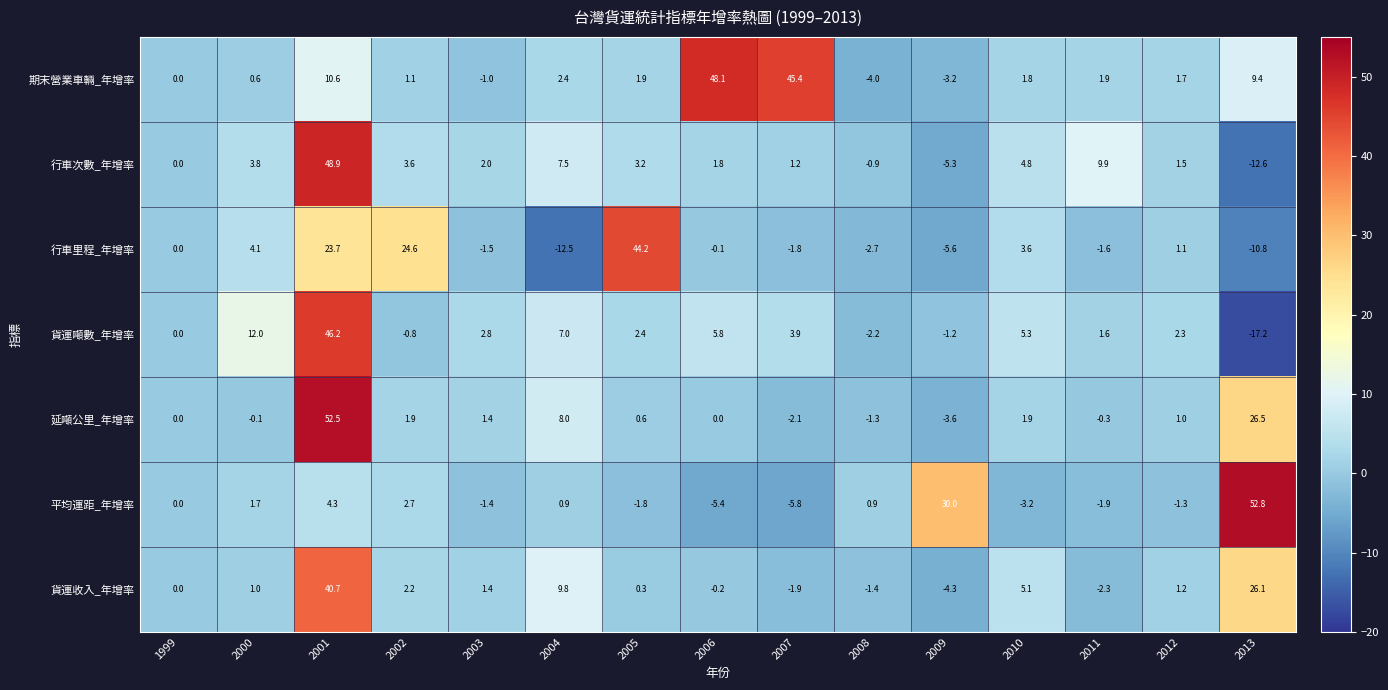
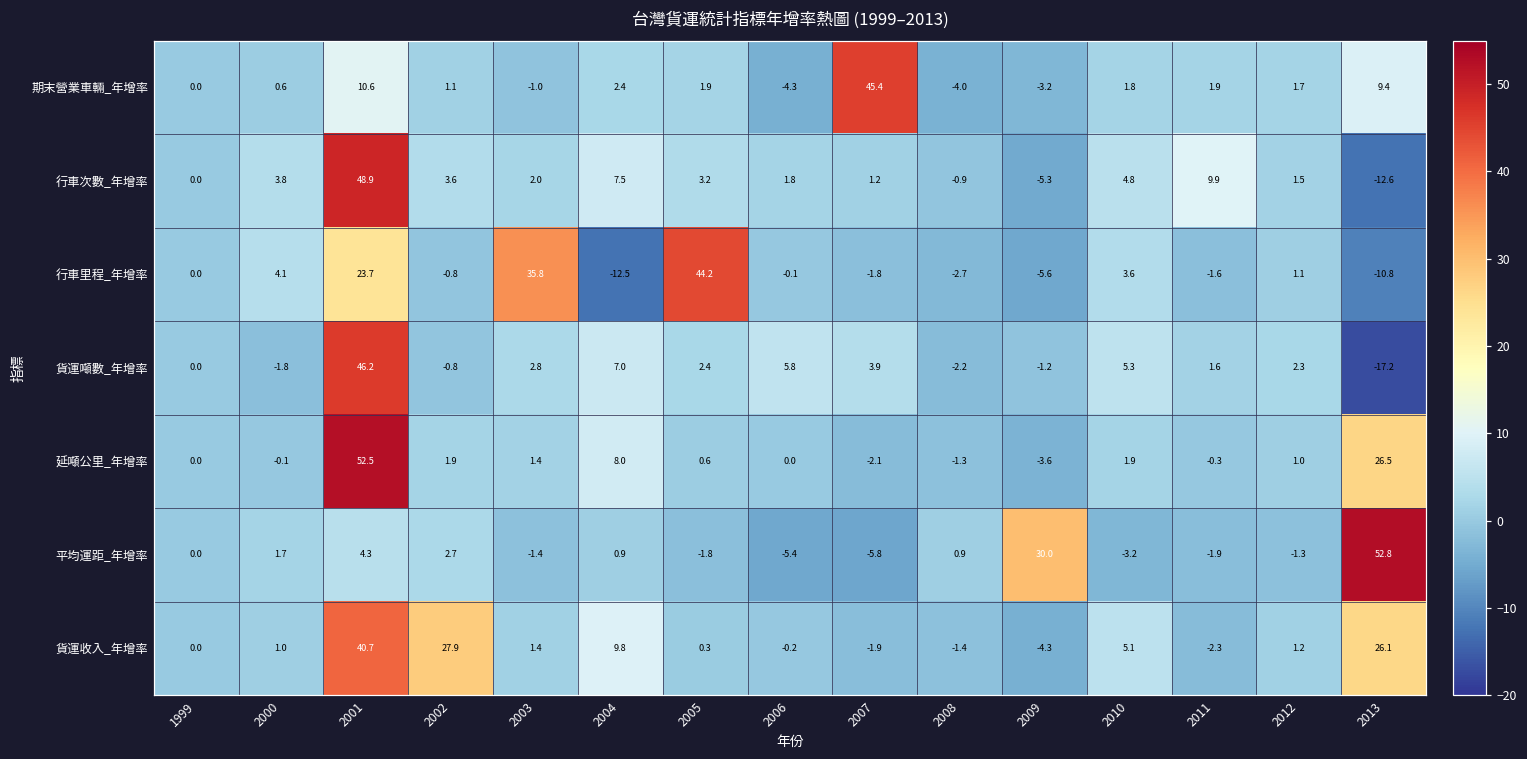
期末營業車輛_年增率, 2006: 48.1 -> -4.3
行車里程_年增率, 2002: 24.6 -> -0.8
行車里程_年增率, 2003: -1.5 -> 35.8
貨運噸數_年增率, 2000: 12.0 -> -1.8
貨運收入_年增率, 2002: 2.2 -> 27.9
